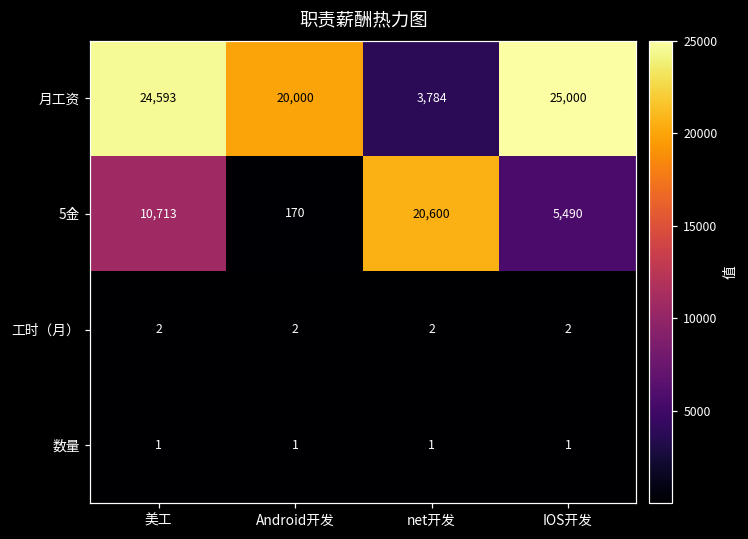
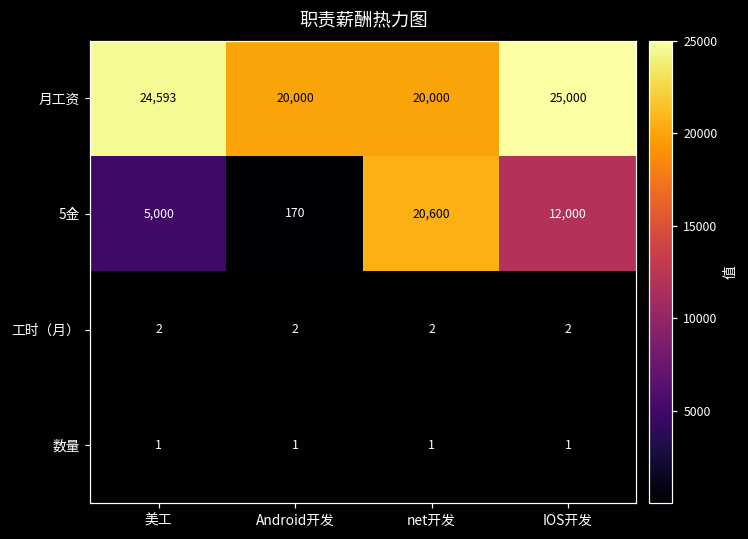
月工资, net开发: 3,784 -> 20,000
5金, 美工: 10,713 -> 5,000
5金, IOS开发: 5,490 -> 12,000
